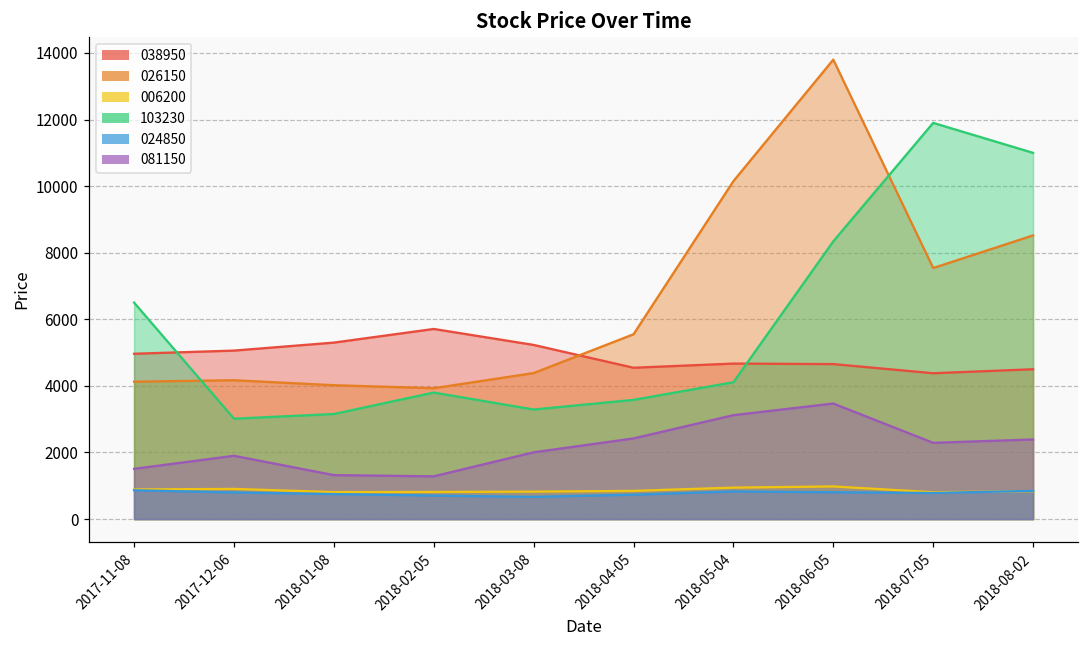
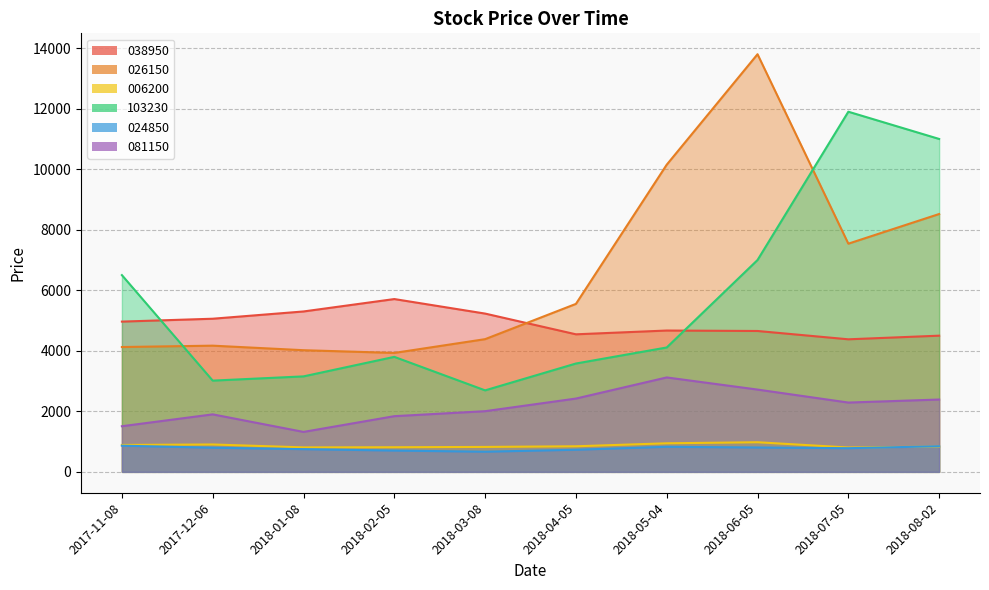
081150, 2018-02-05: 1300 -> 1800
103230, 2018-03-08: 3300 -> 2700
103230, 2018-06-05: 8300 -> 7000
081150, 2018-06-05: 3500 -> 2700
